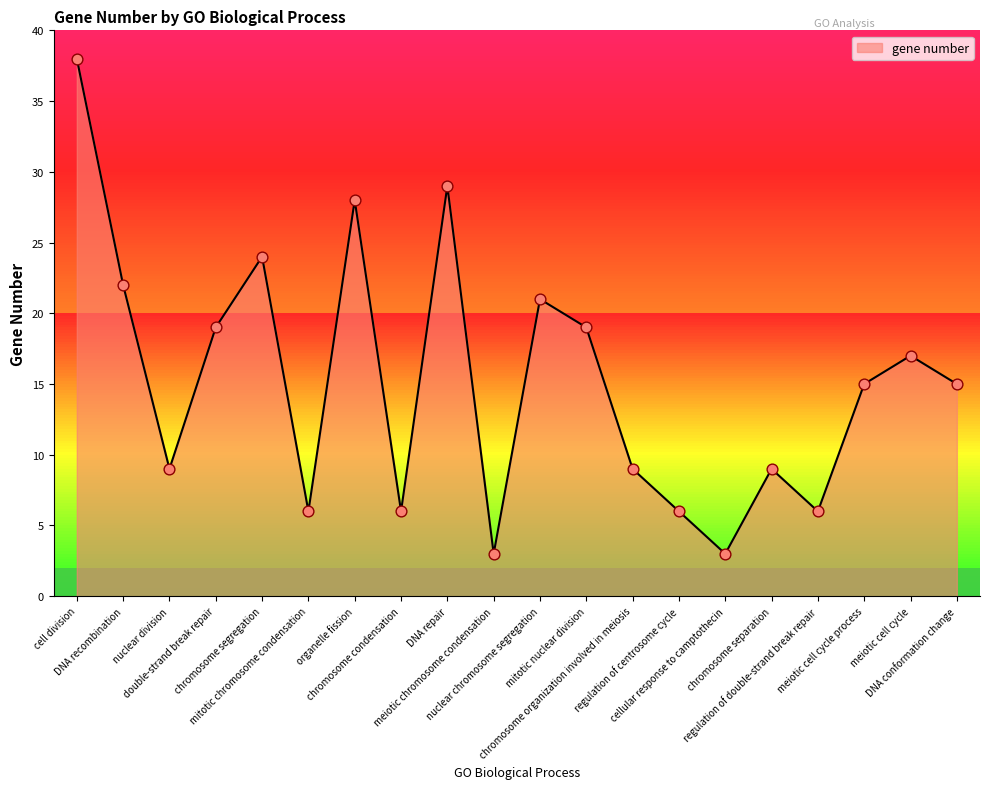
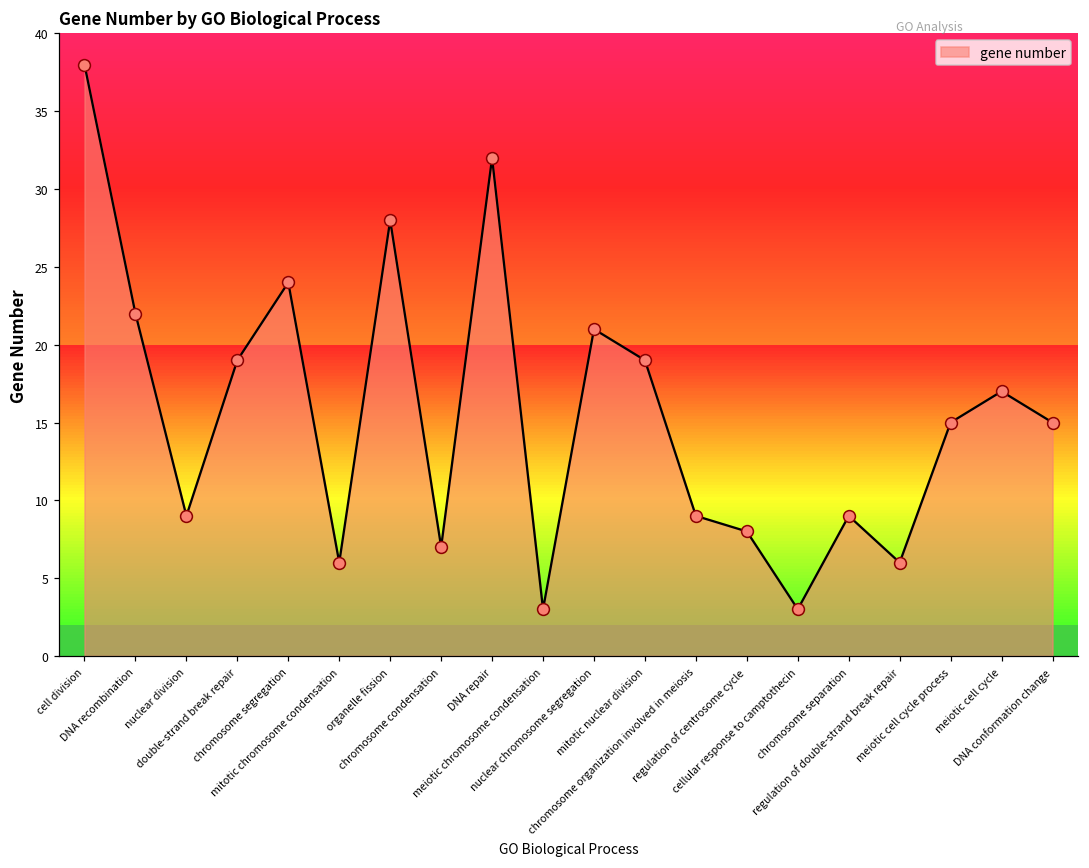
chromosome condensation: 6 -> 7
DNA repair: 29 -> 32
regulation of centrosome cycle: 6 -> 8
